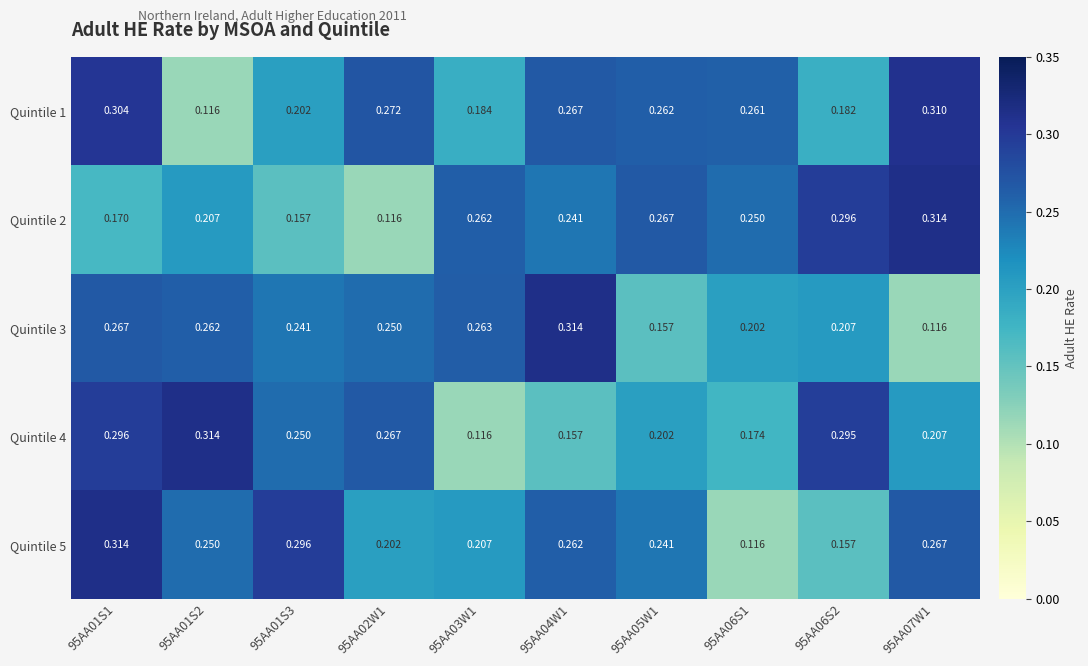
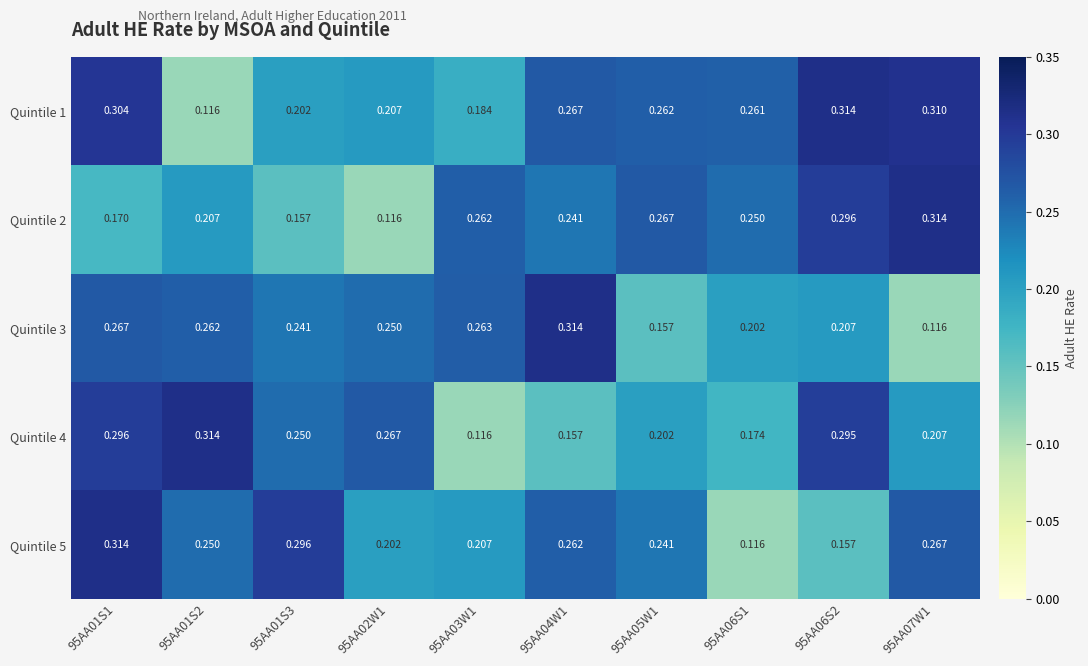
Quintile 1, 95AA02W1: 0.272 -> 0.207
Quintile 1, 95AA06S2: 0.182 -> 0.314
